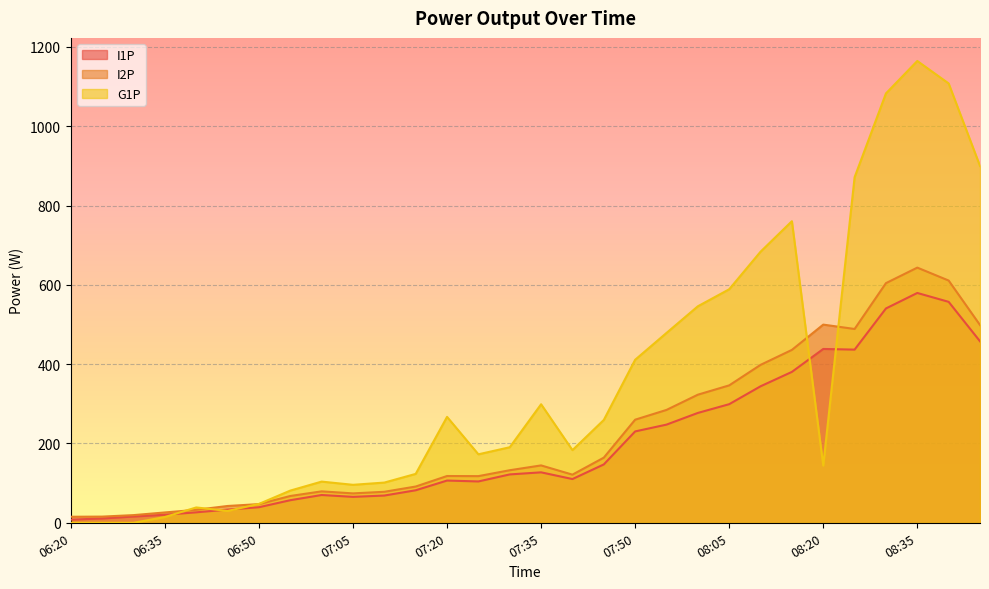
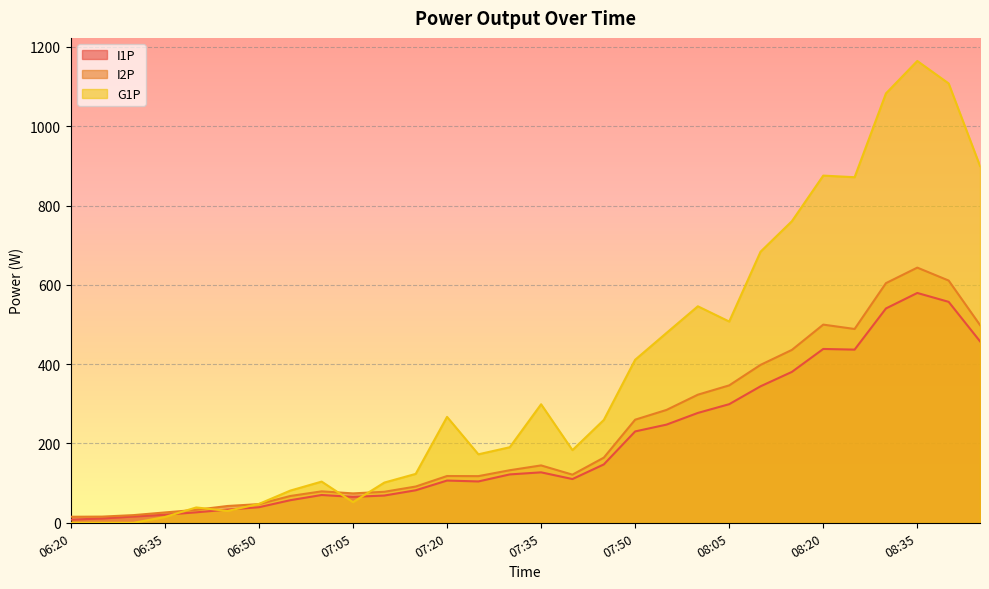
G1P, 07:05: 100 -> 50
G1P, 08:05: 590 -> 510
G1P, 08:20: 140 -> 880
